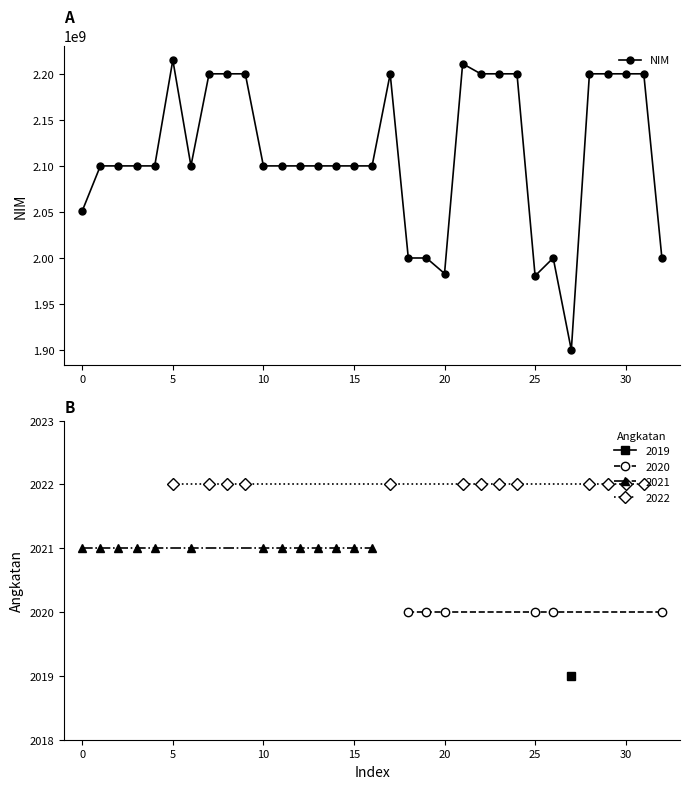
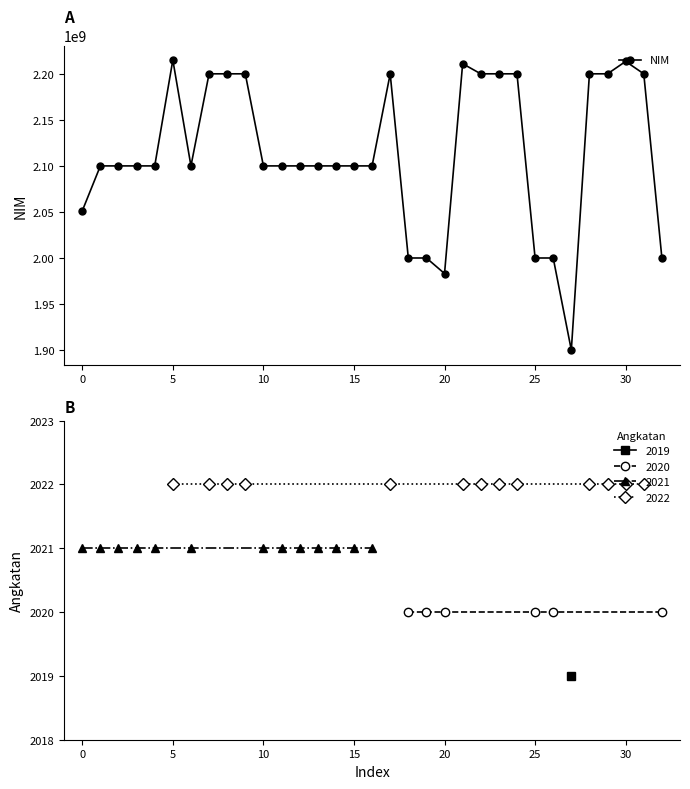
A, 25: 1980000000 -> 2000000000
A, 30: 2200000000 -> 2210000000
